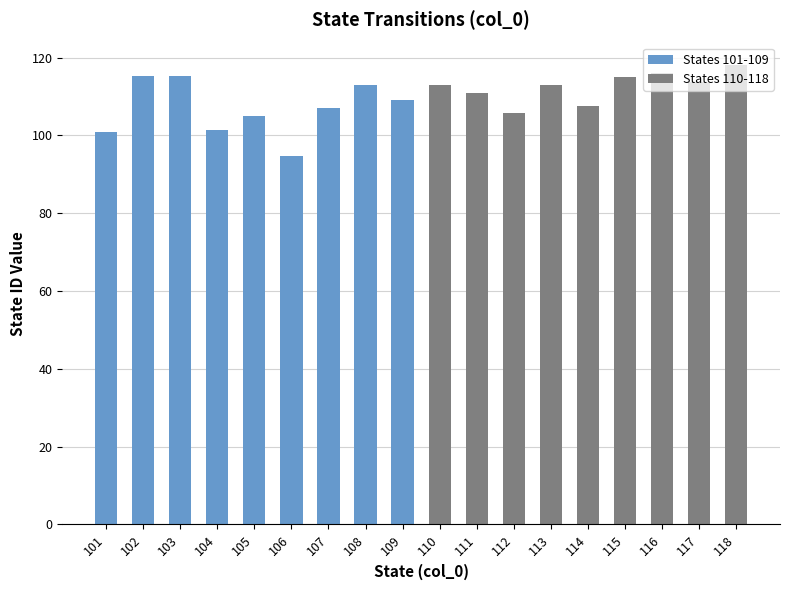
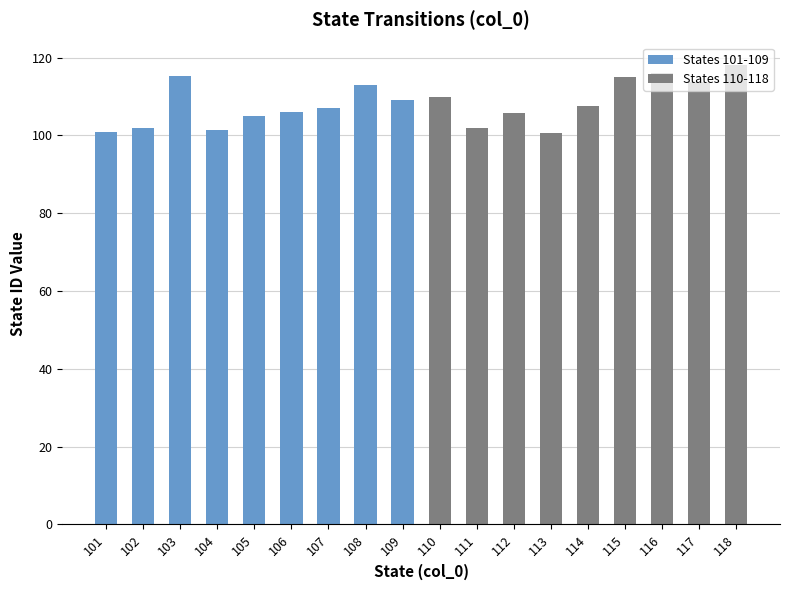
102: 115 -> 102
106: 95 -> 106
110: 113 -> 110
111: 111 -> 102
113: 113 -> 101
